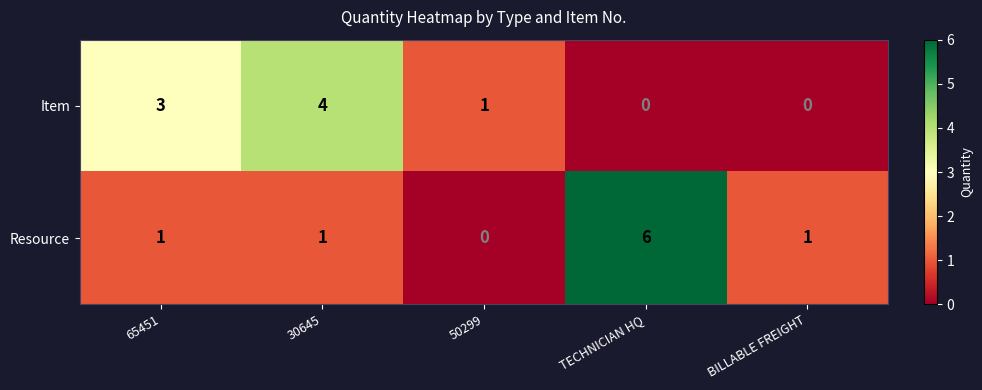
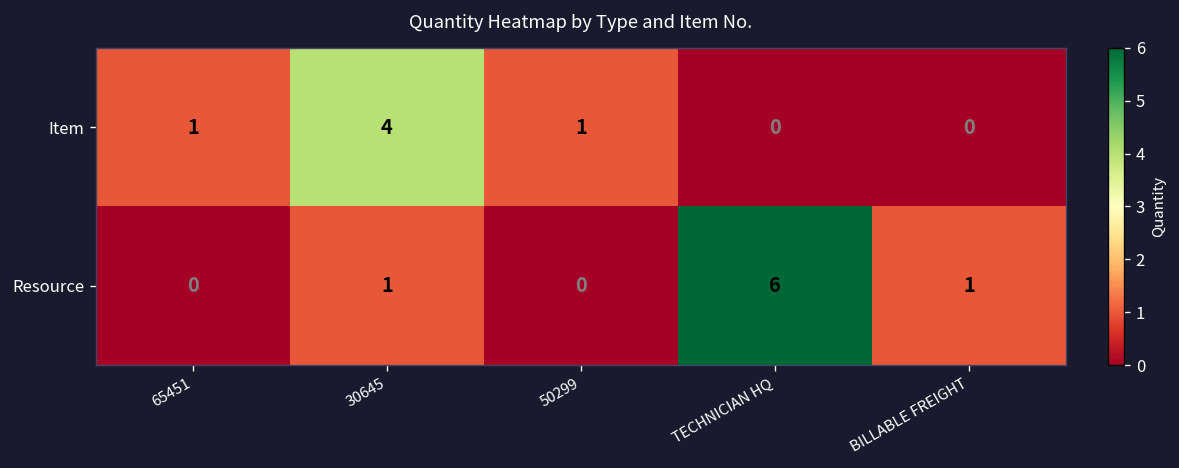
Item, 65451: 3 -> 1
Resource, 65451: 1 -> 0
